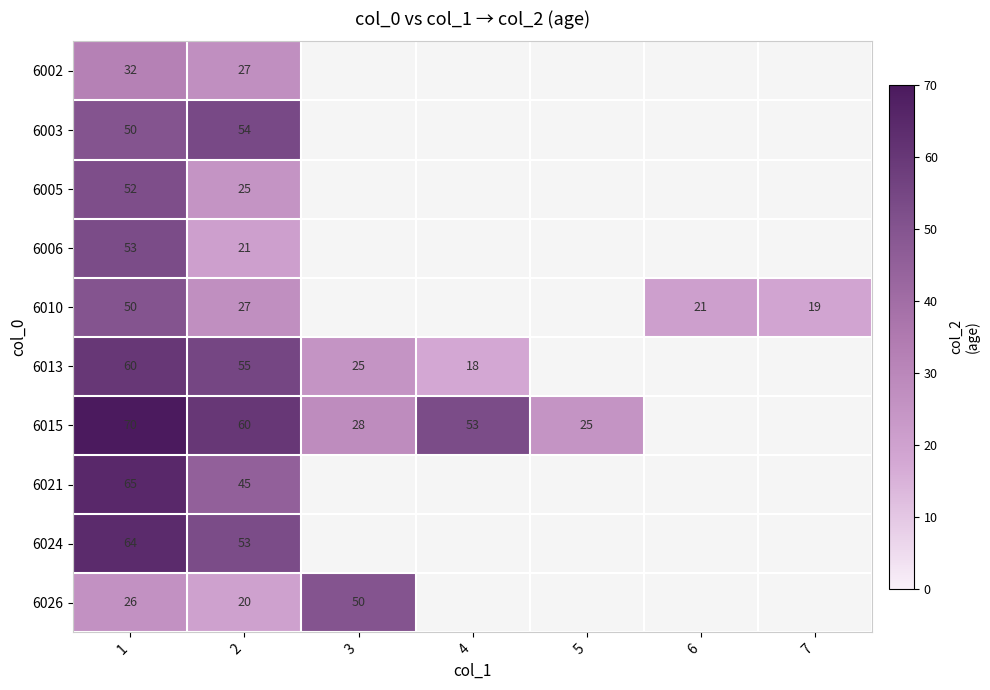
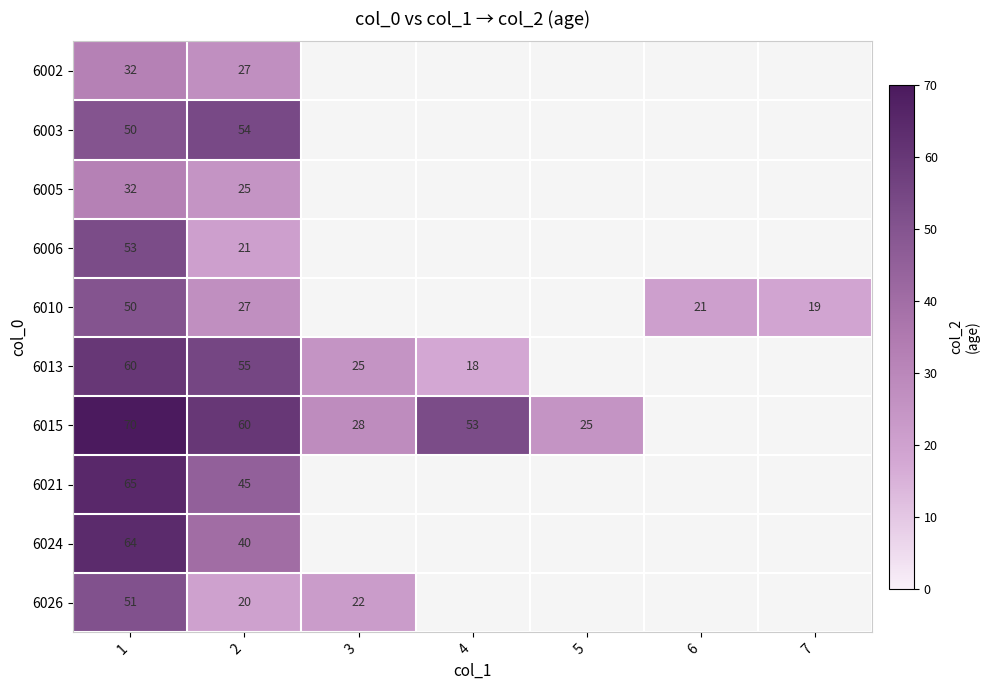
6005, 1: 52 -> 32
6024, 2: 53 -> 40
6026, 1: 26 -> 51
6026, 3: 50 -> 22
